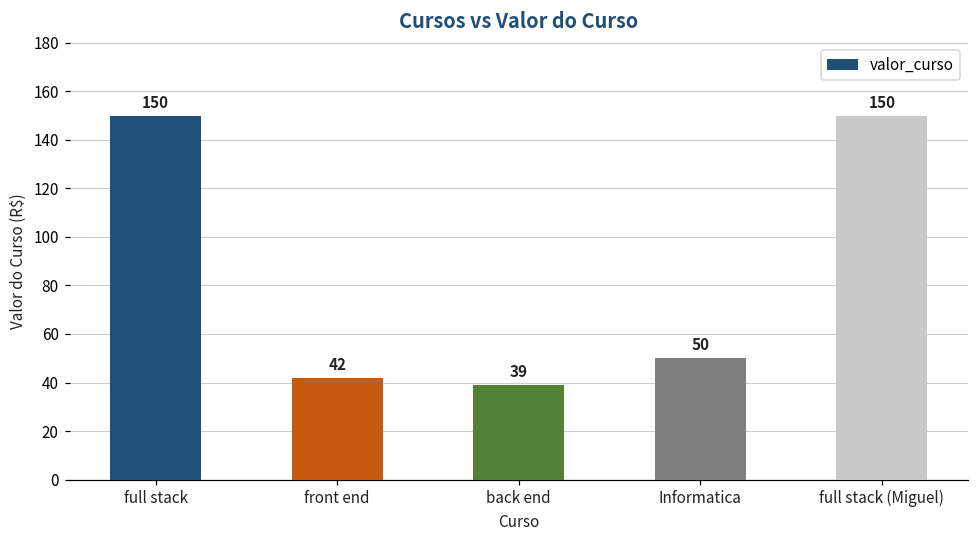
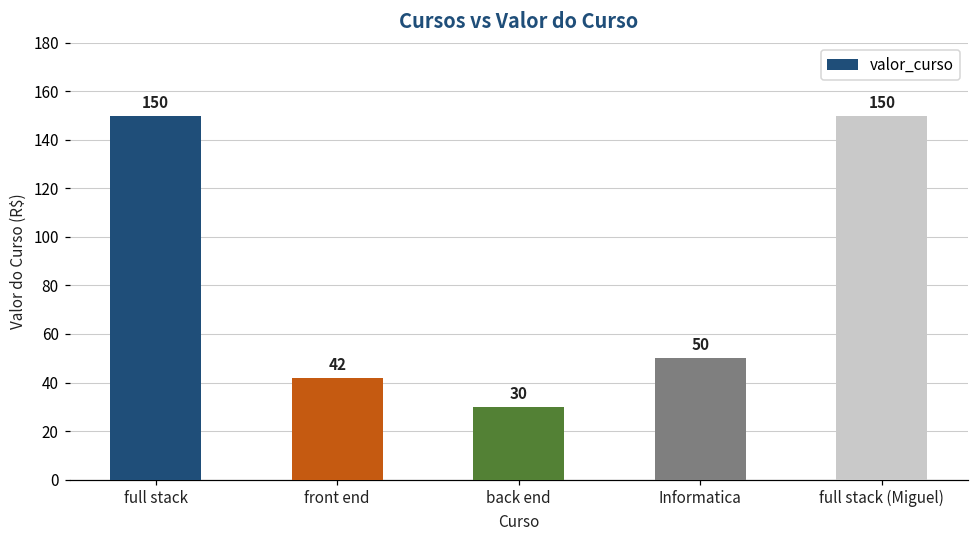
back end: 39 -> 30
